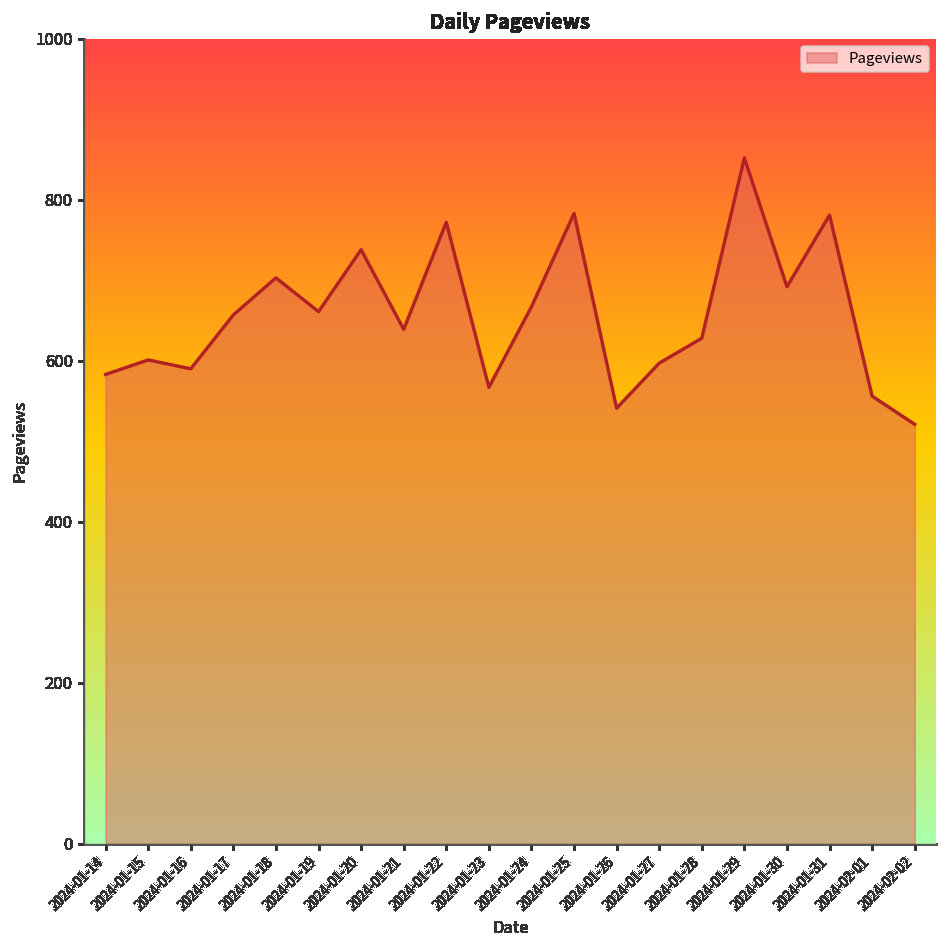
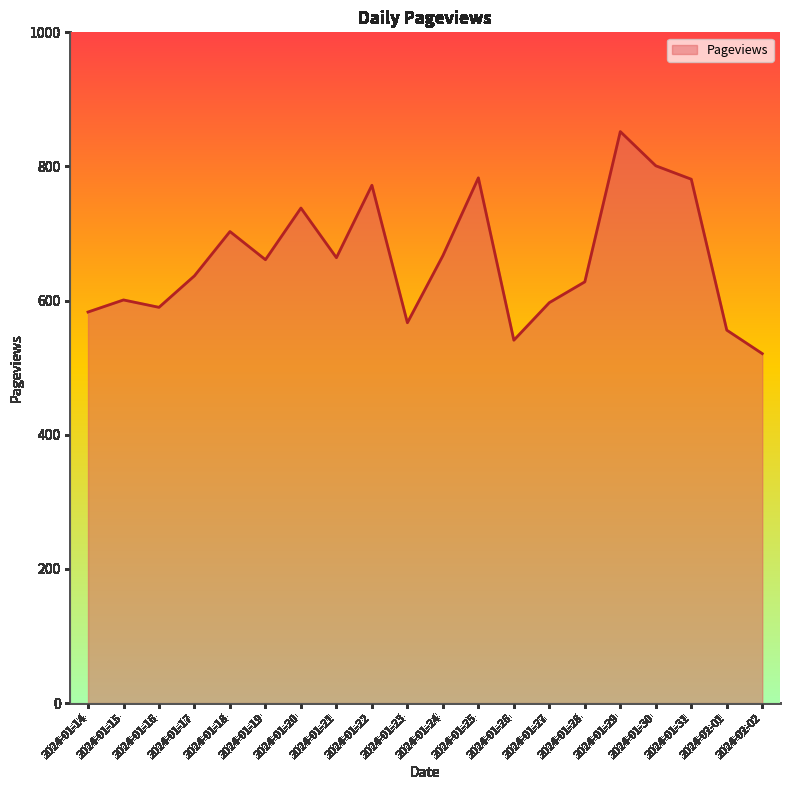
2024-01-17: 660 -> 640
2024-01-21: 640 -> 660
2024-01-30: 690 -> 800
